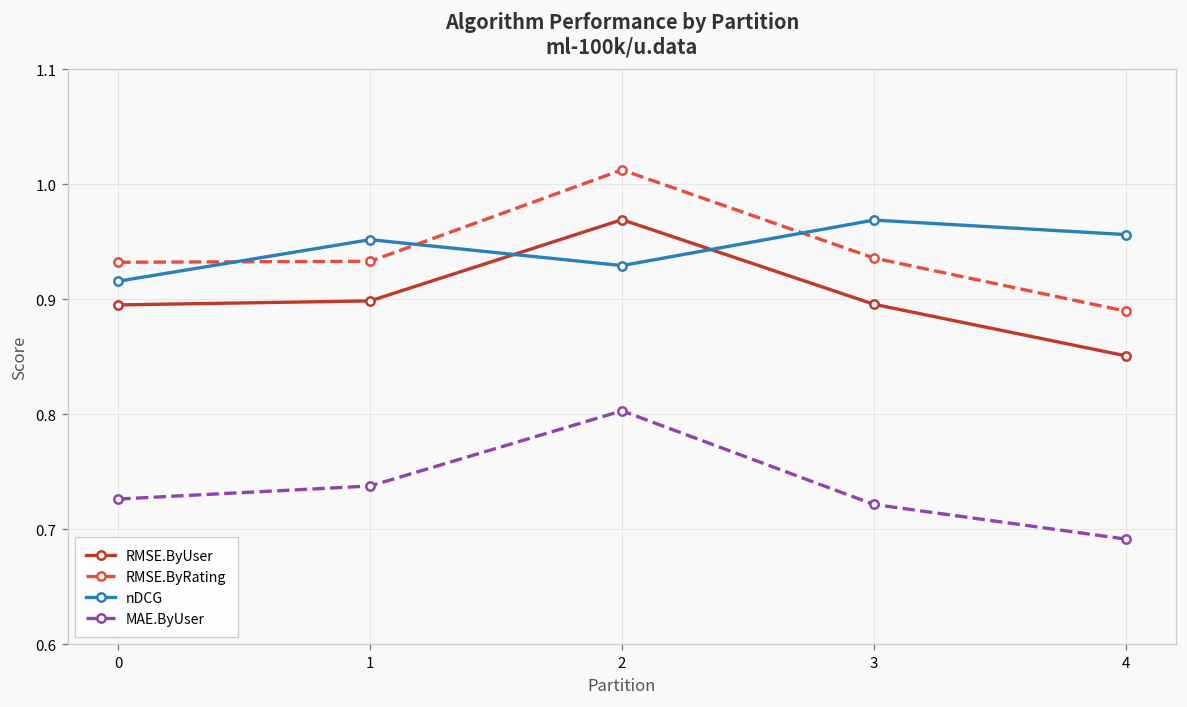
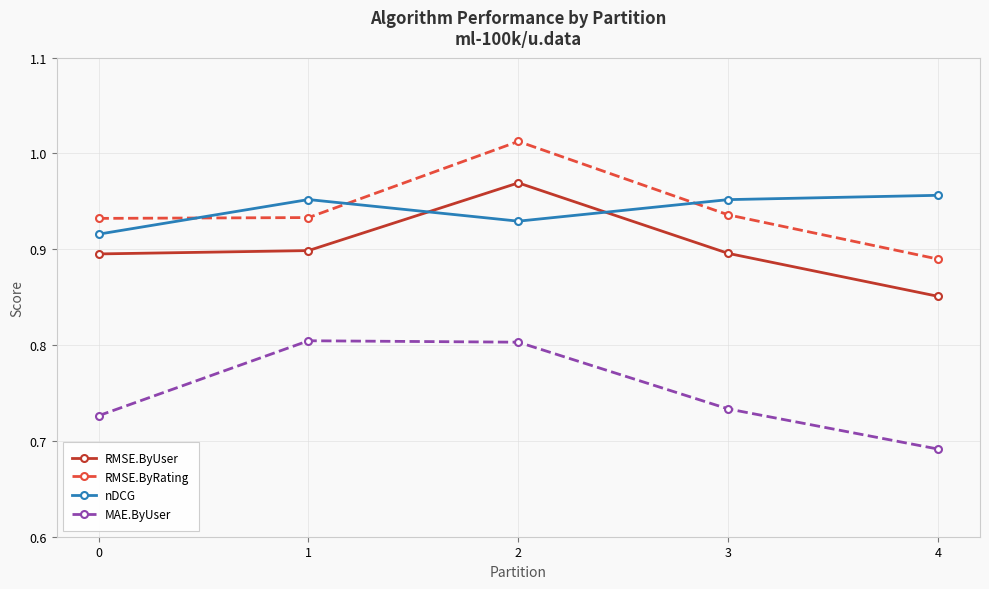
MAE.ByUser, 1: 0.74 -> 0.80
nDCG, 3: 0.97 -> 0.95
MAE.ByUser, 3: 0.72 -> 0.73
